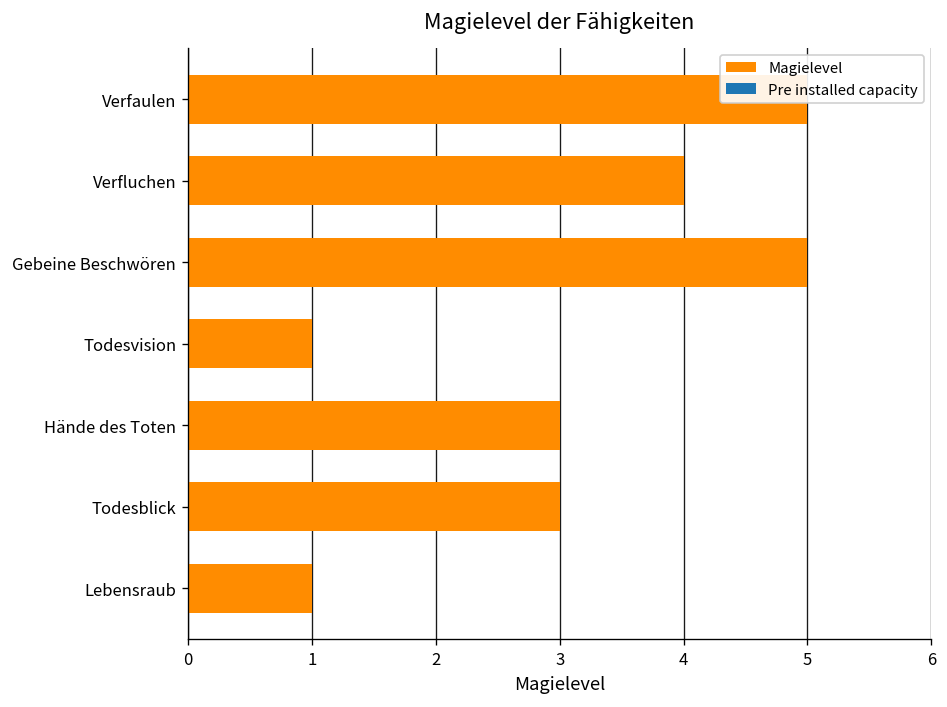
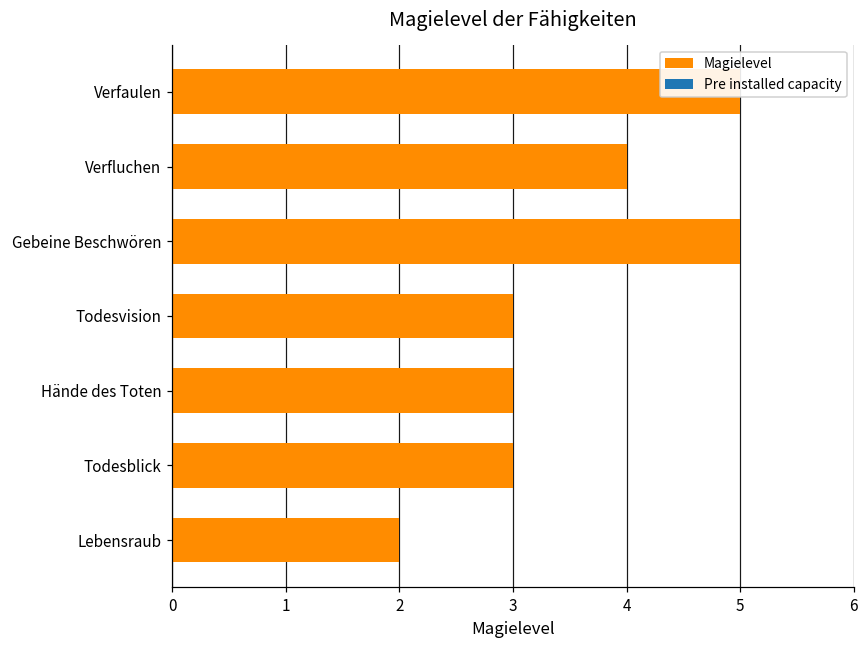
Magielevel, Todesvision: 1 -> 3
Magielevel, Lebensraub: 1 -> 2
